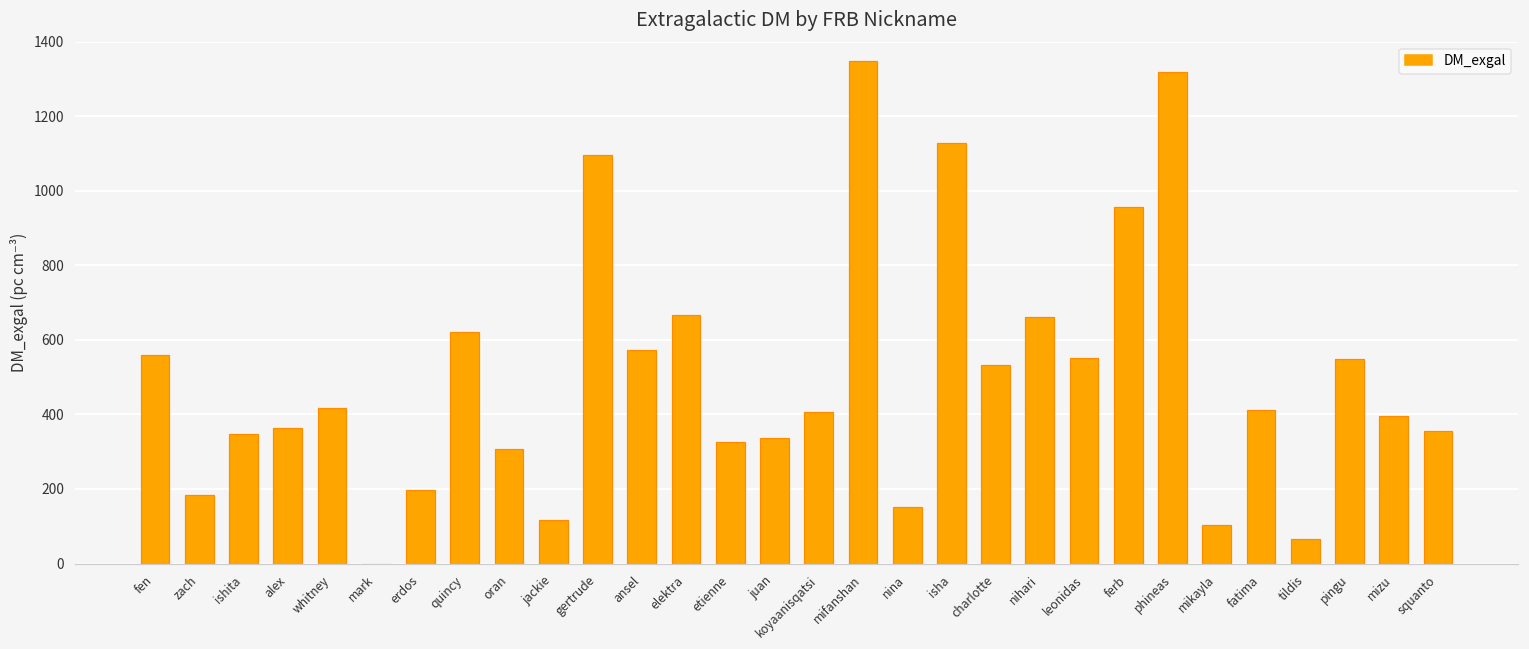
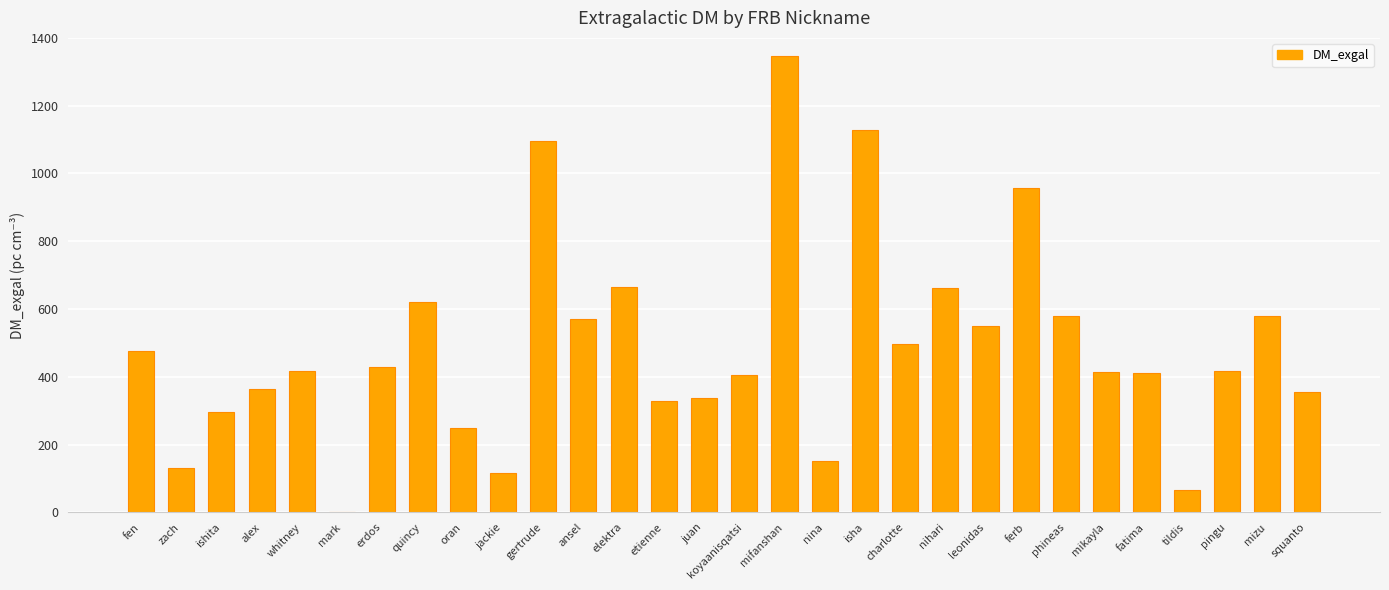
fen: 560 -> 480
zach: 180 -> 130
ishita: 350 -> 290
erdos: 200 -> 430
oran: 310 -> 250
charlotte: 530 -> 500
phineas: 1320 -> 580
mikayla: 100 -> 410
pingu: 550 -> 420
mizu: 400 -> 580
